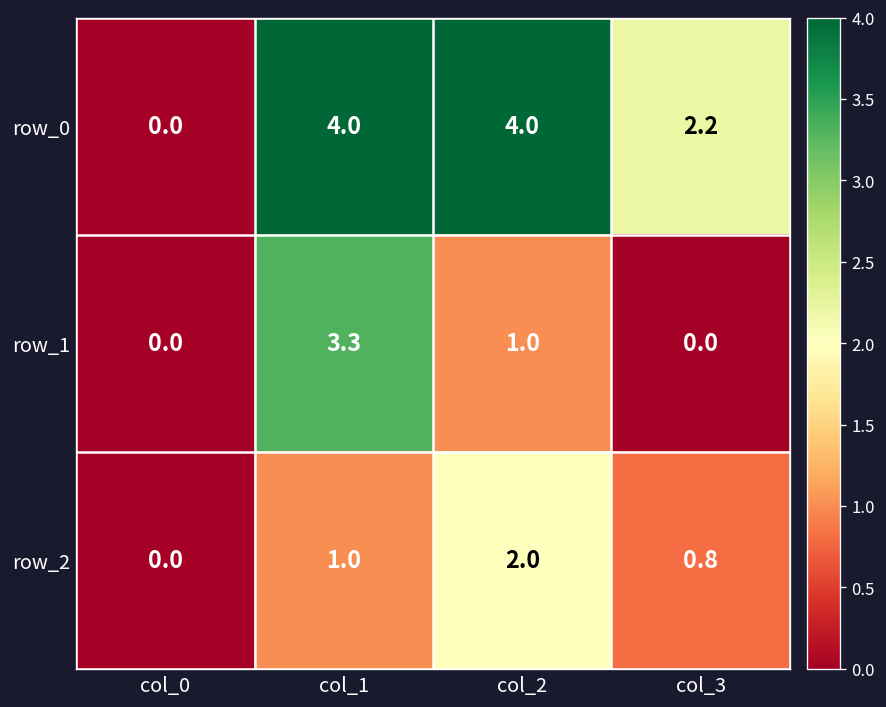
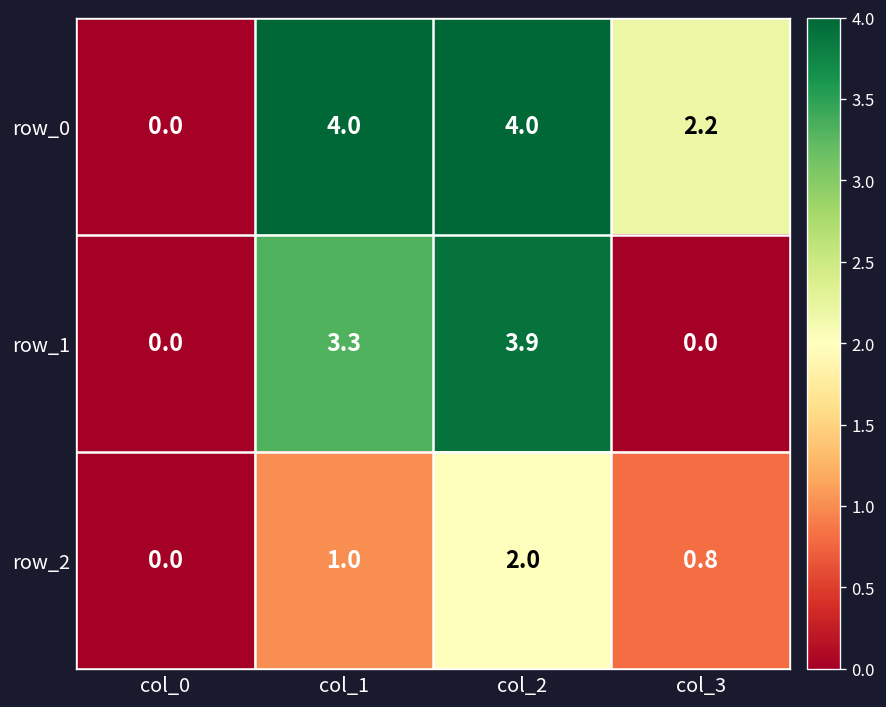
row_1, col_2: 1.0 -> 3.9
